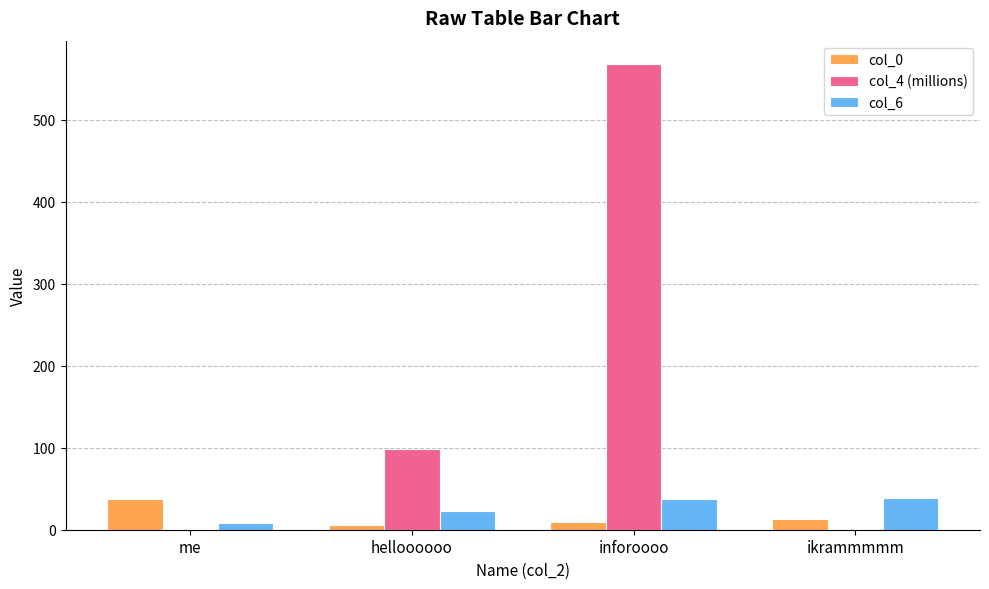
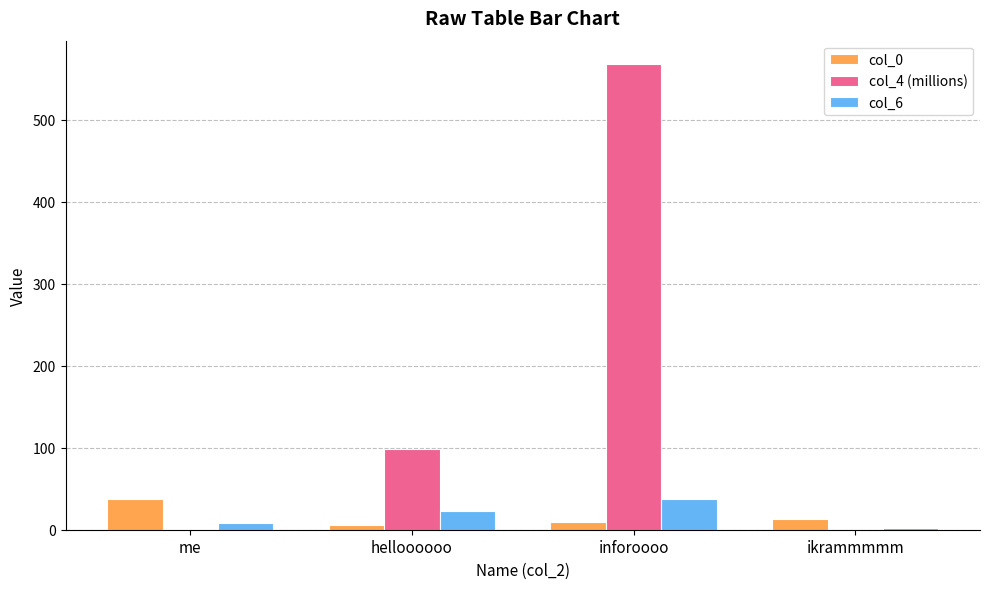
col_6, ikrammmmm: 40 -> 0
